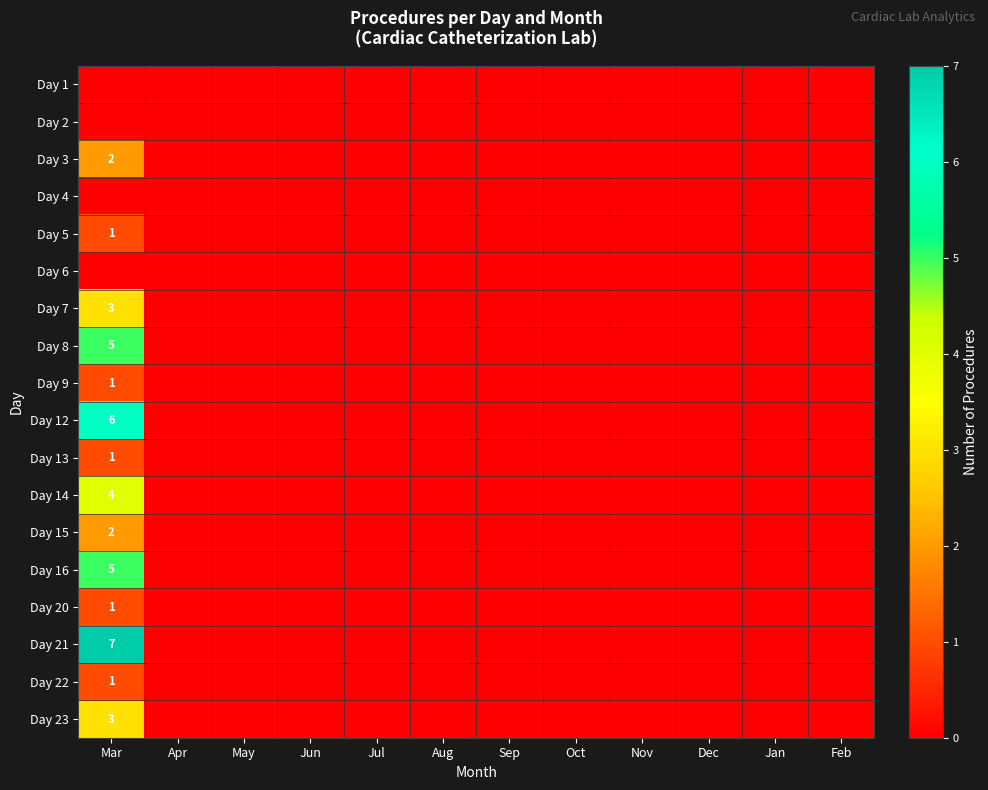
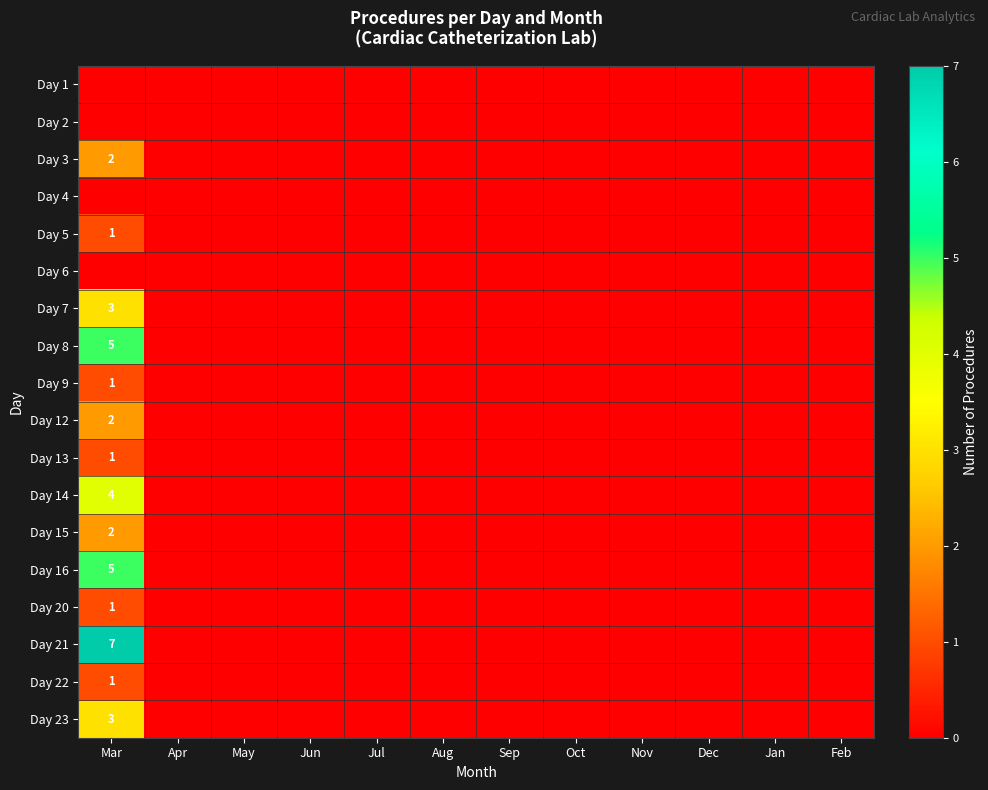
Day 12, Mar: 6 -> 2
